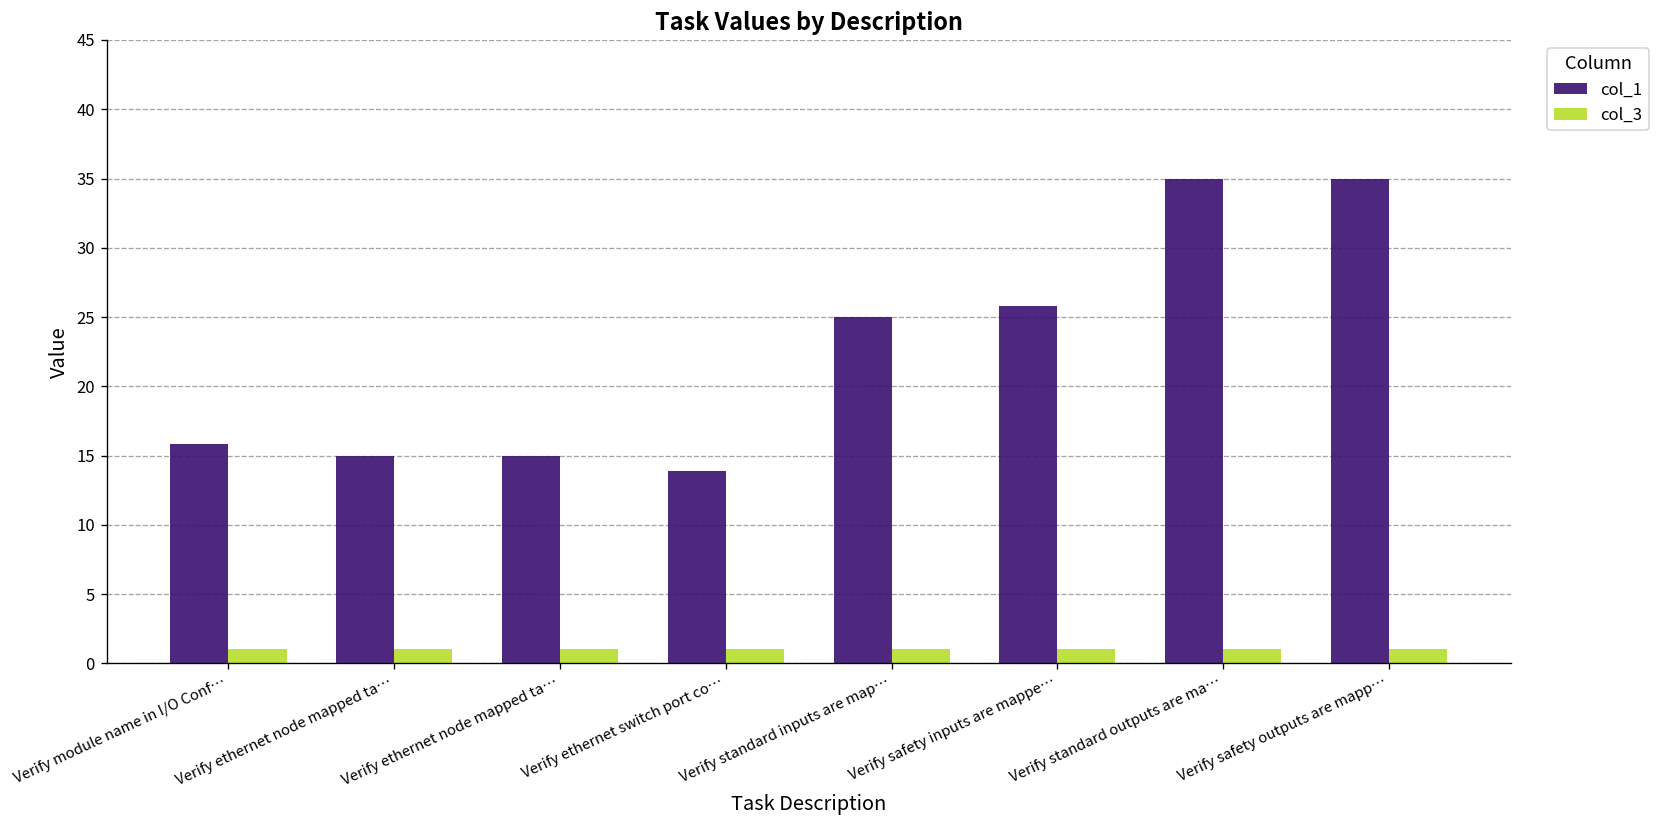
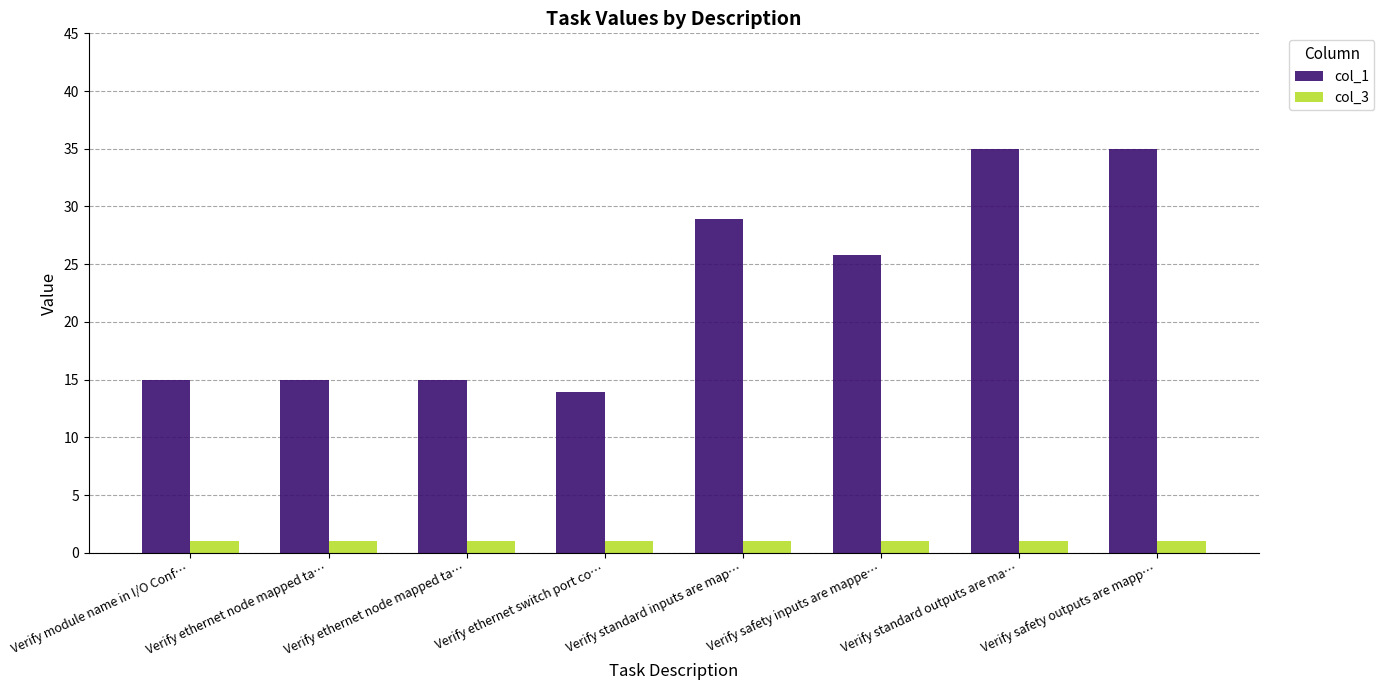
col_1, Verify module name in I/O Conf…: 15.8 -> 15.0
col_1, Verify standard inputs are map…: 25.0 -> 28.9
